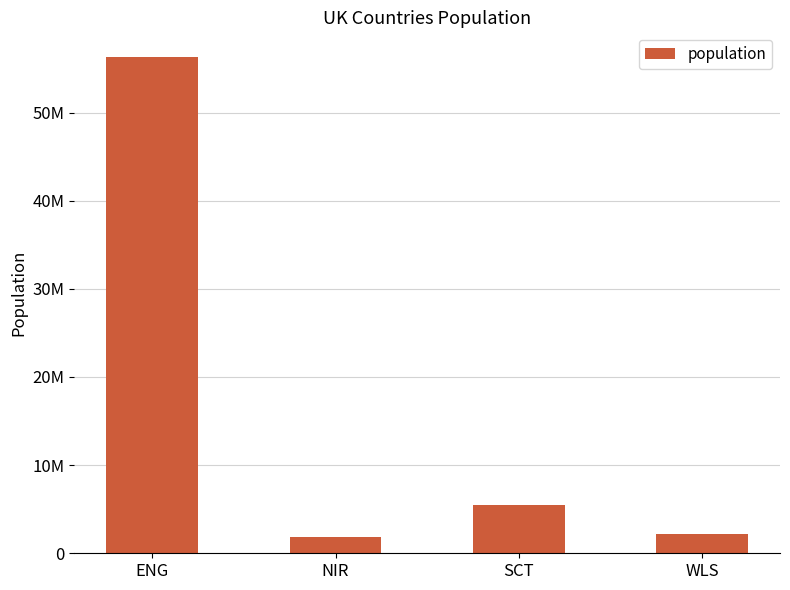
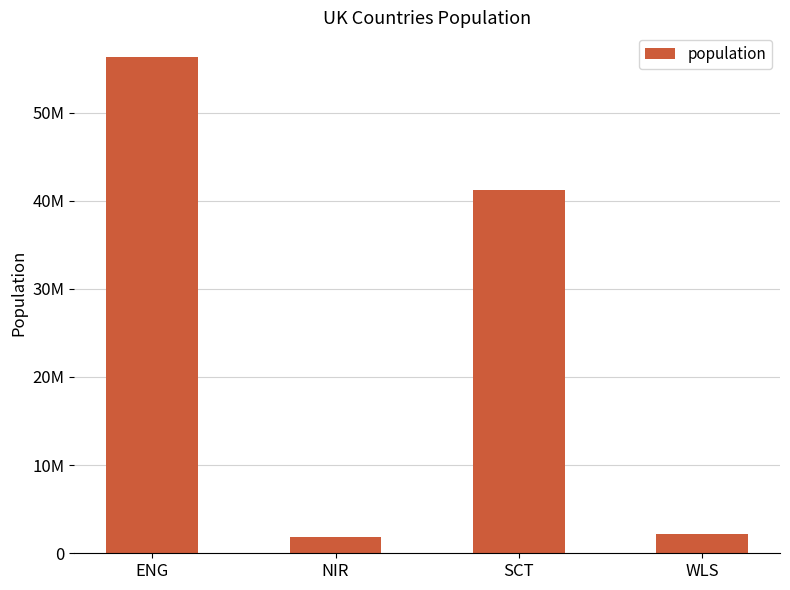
SCT: 5000000 -> 41000000
